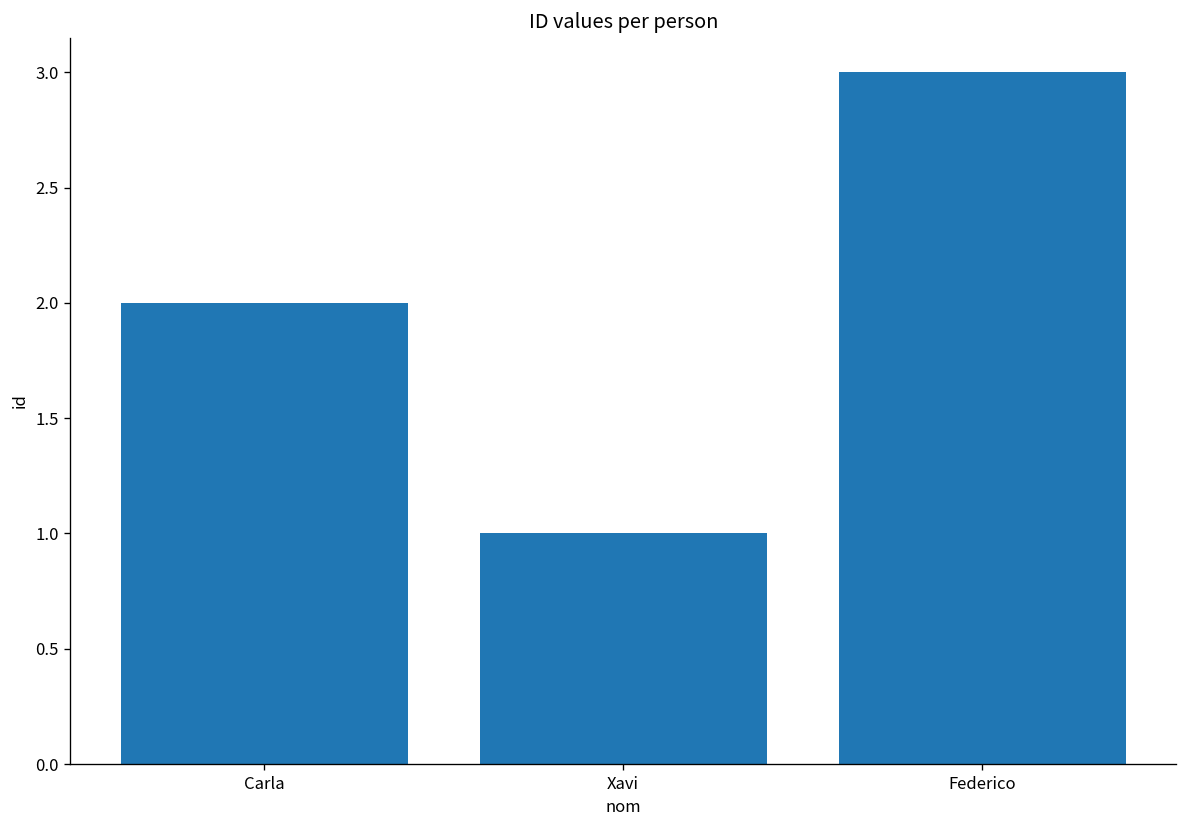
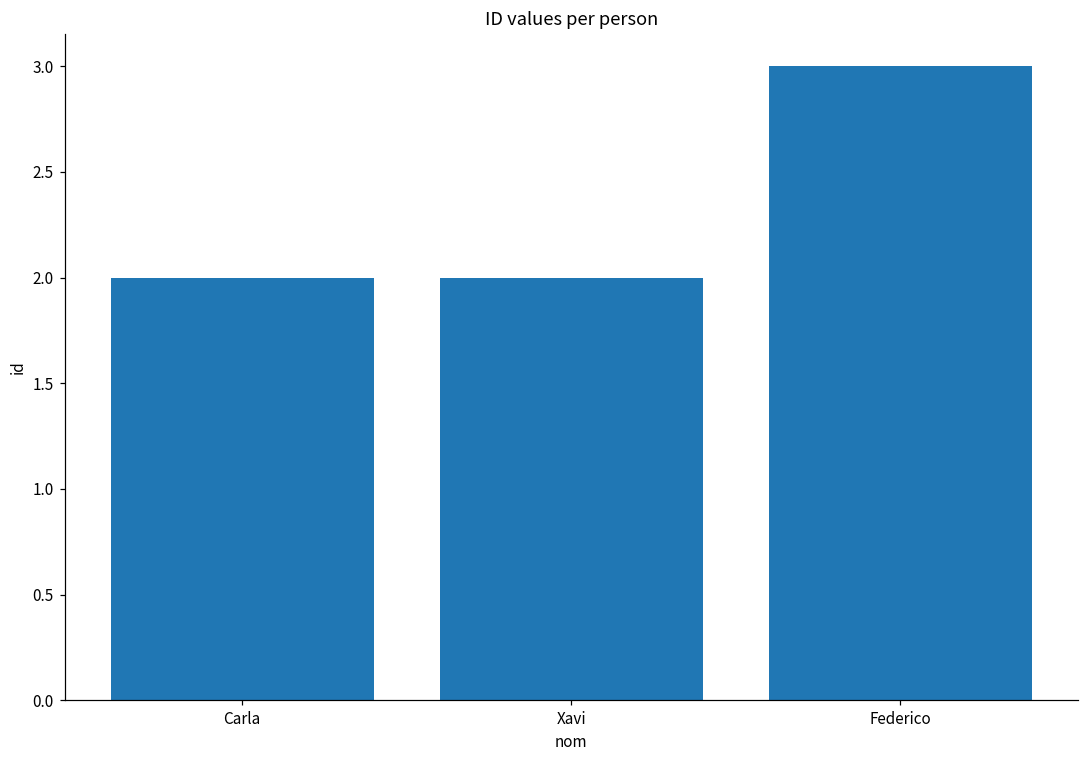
Xavi: 1 -> 2
